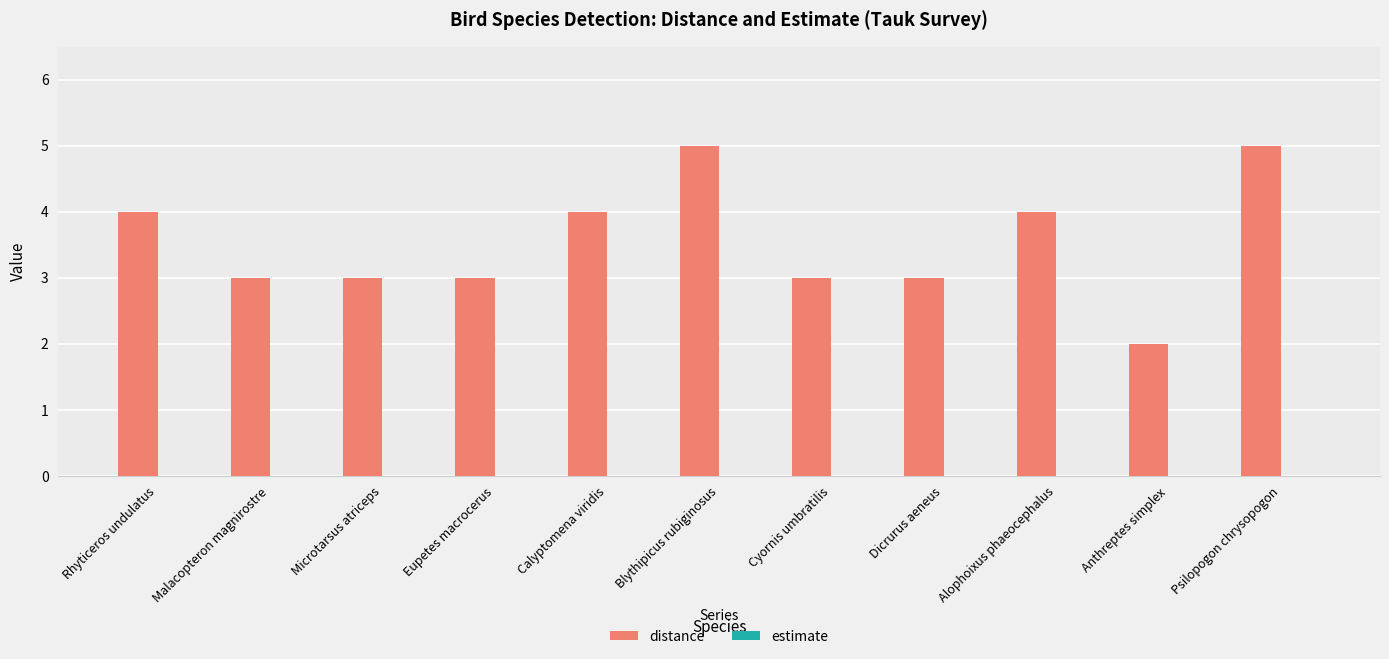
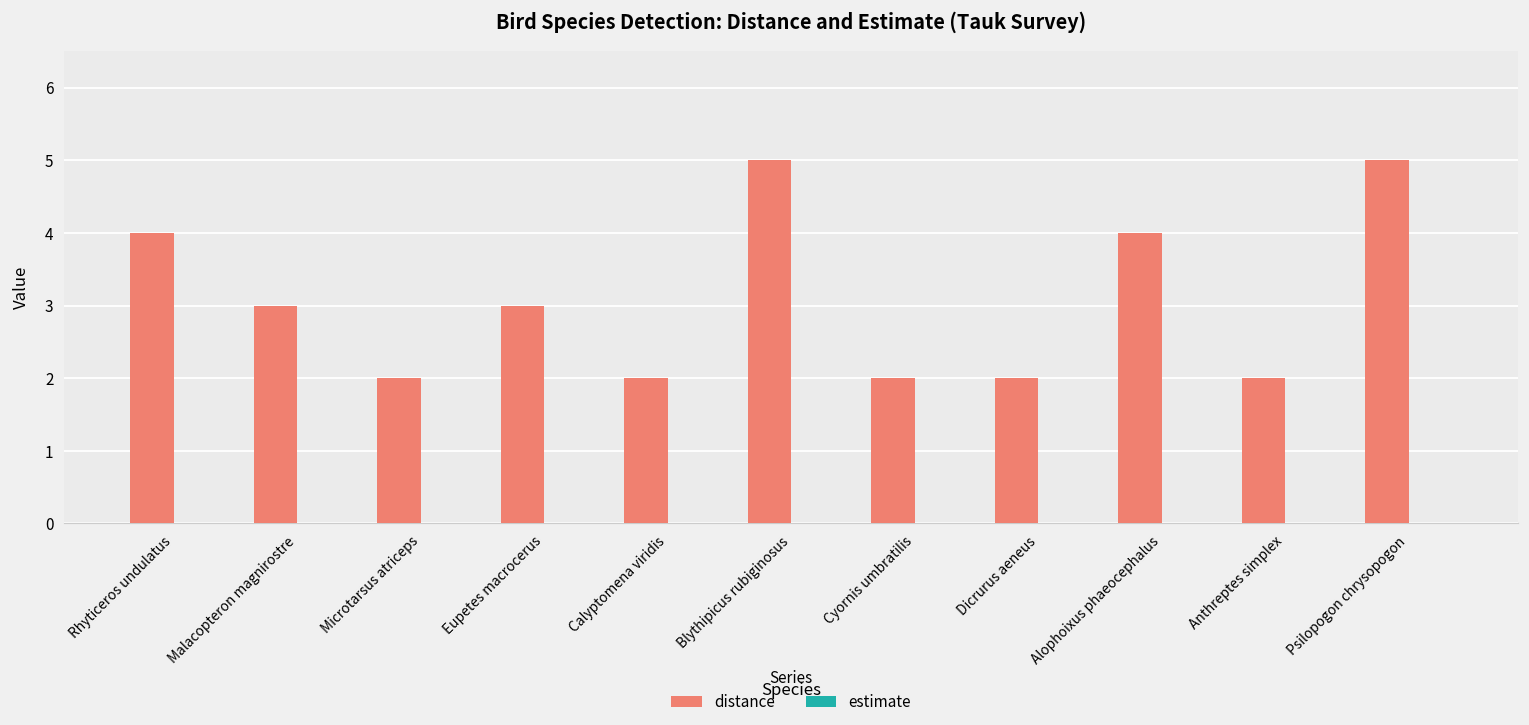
distance, Microtarsus atriceps: 3 -> 2
distance, Calyptomena viridis: 4 -> 2
distance, Cyornis umbratilis: 3 -> 2
distance, Dicrurus aeneus: 3 -> 2
